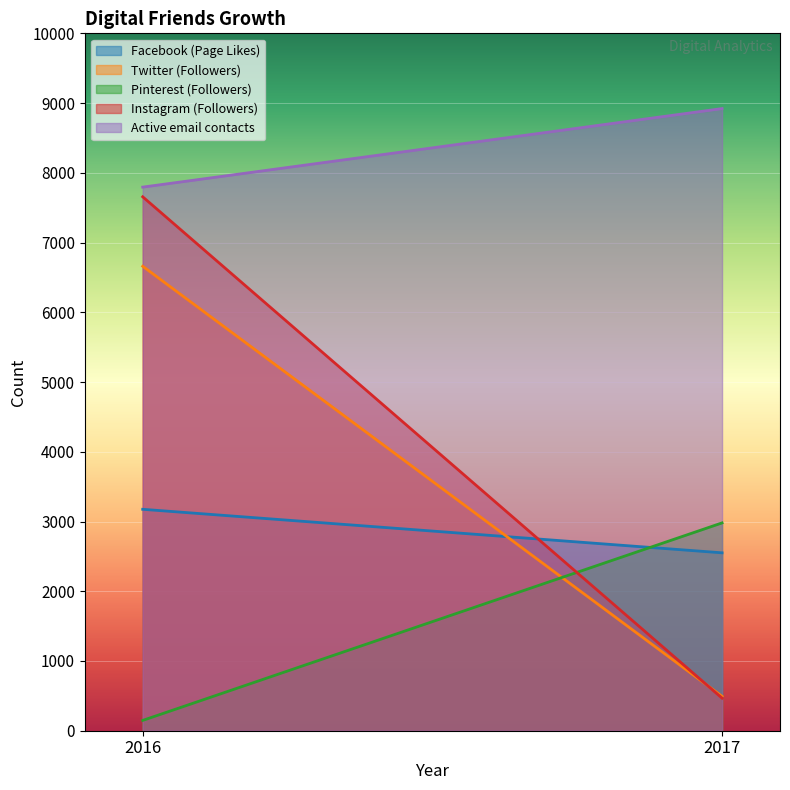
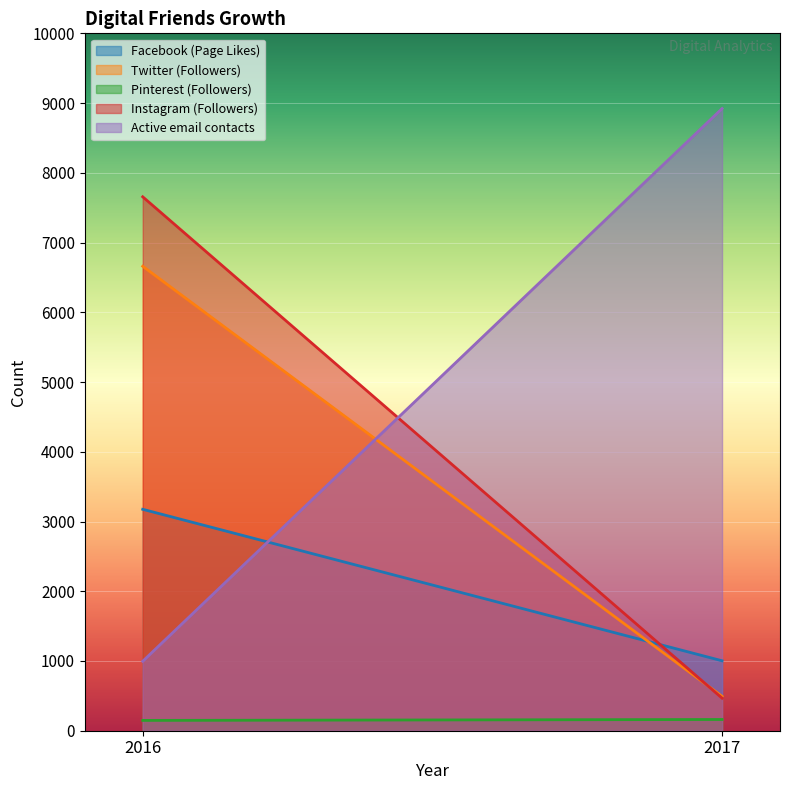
Active email contacts, 2016: 7800 -> 1000
Facebook (Page Likes), 2017: 2600 -> 1000
Pinterest (Followers), 2017: 3000 -> 200
